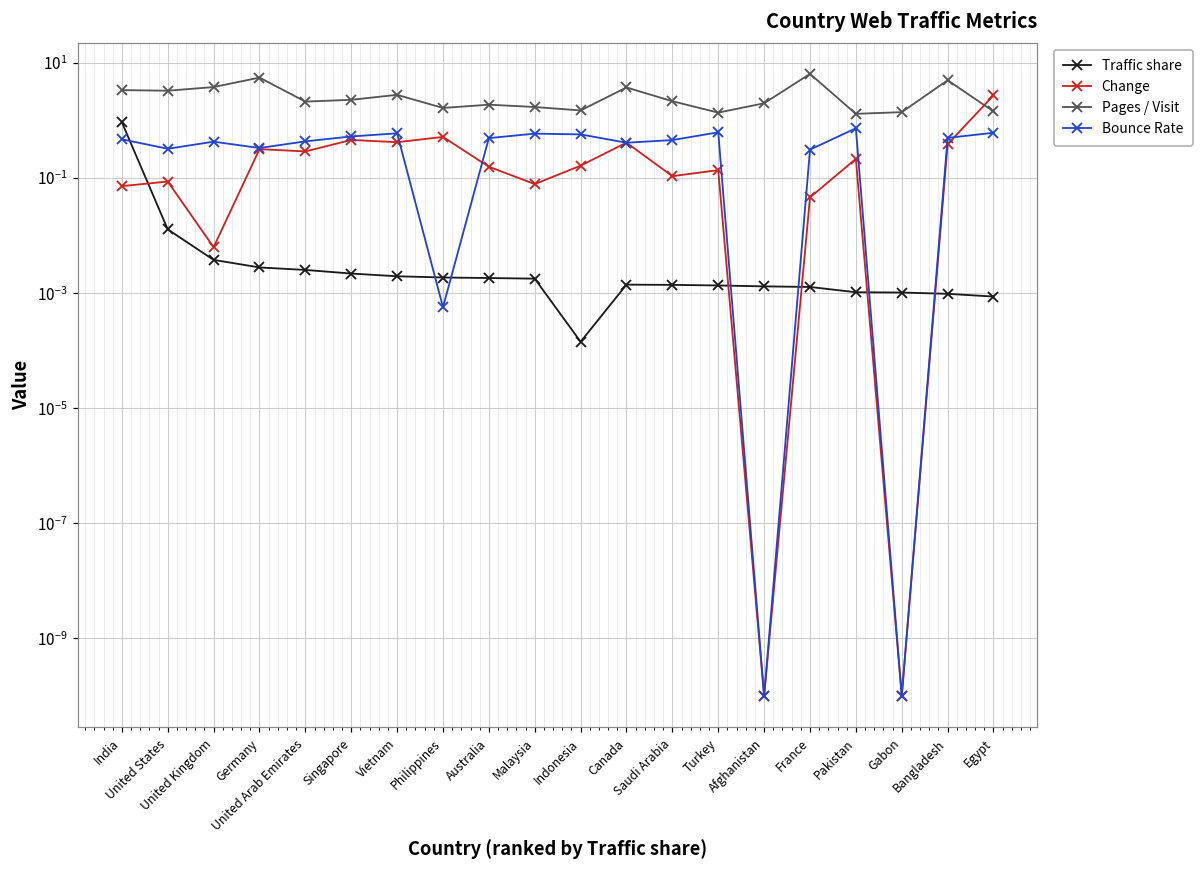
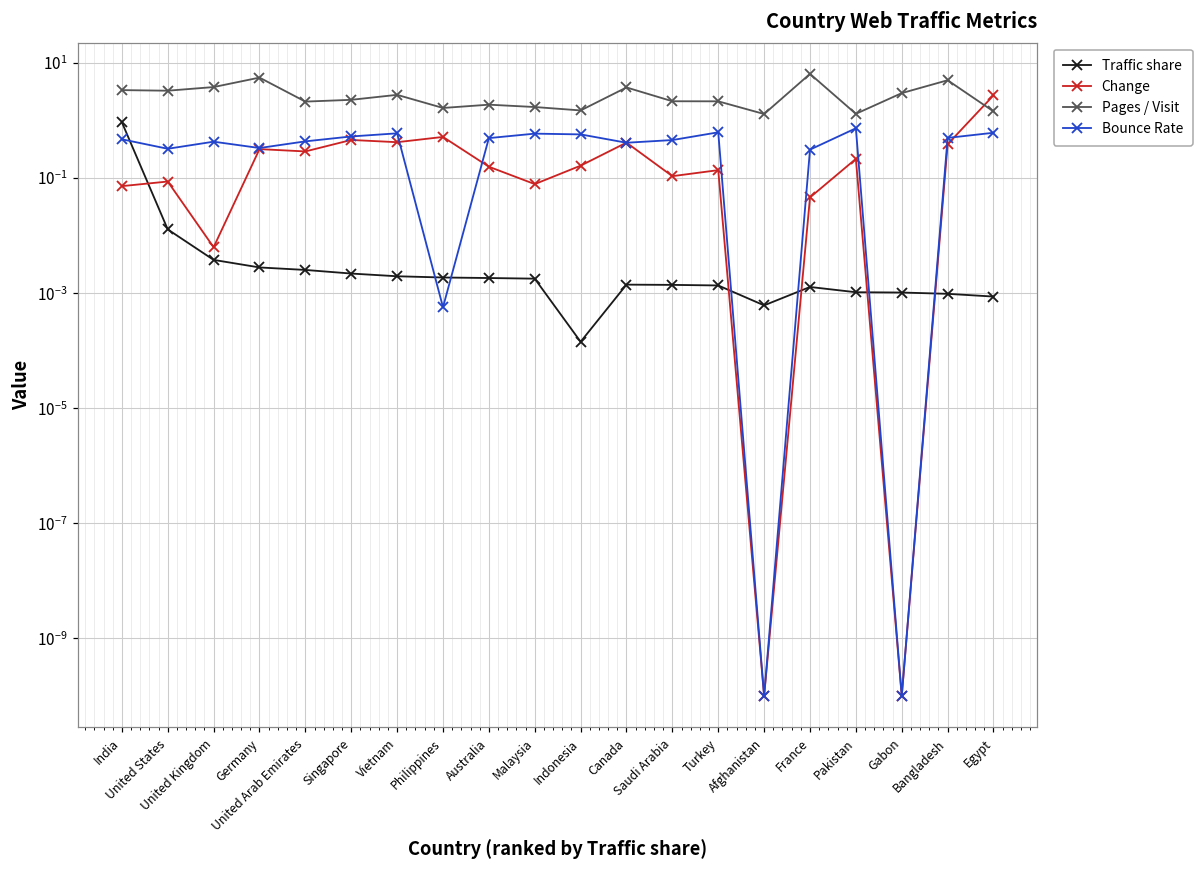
Pages / Visit, Turkey: 1.4 -> 2.2
Traffic share, Afghanistan: 0.0013 -> 0.0006
Pages / Visit, Afghanistan: 2.0 -> 1.3
Pages / Visit, Gabon: 1.4 -> 3
